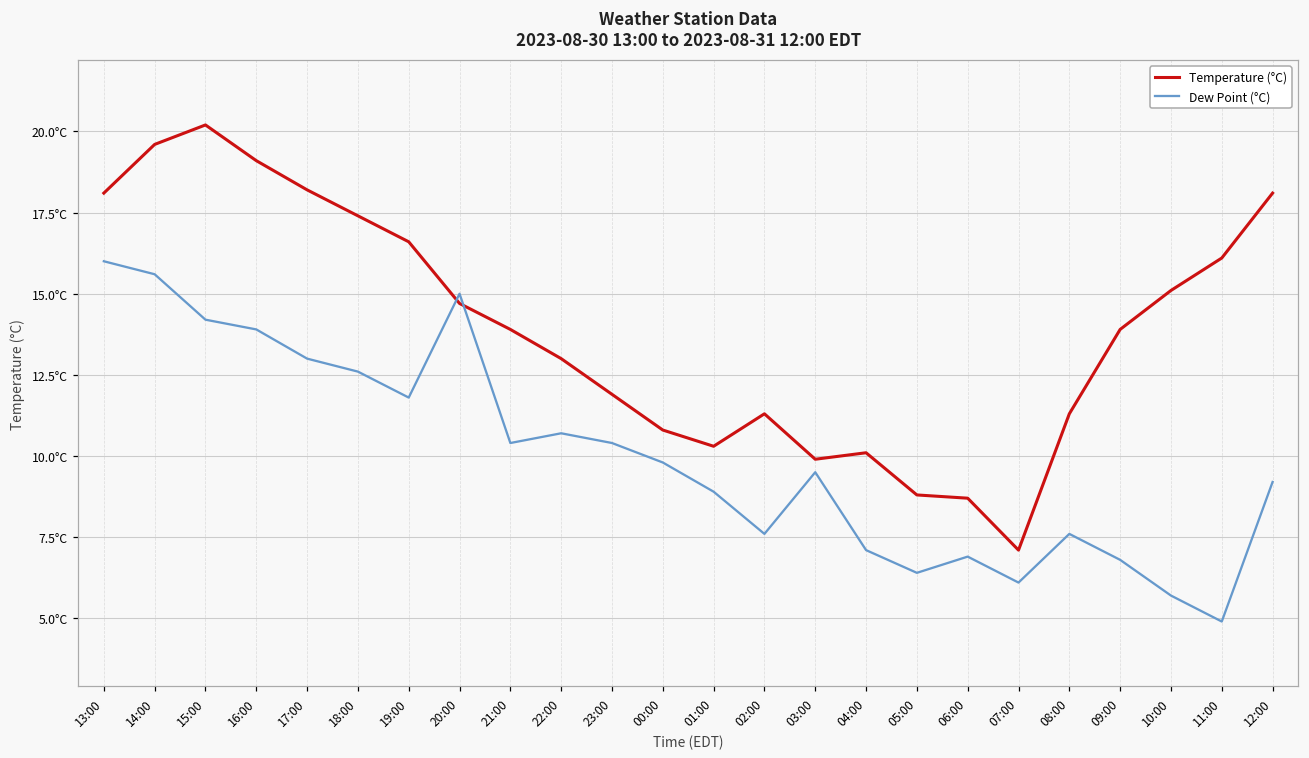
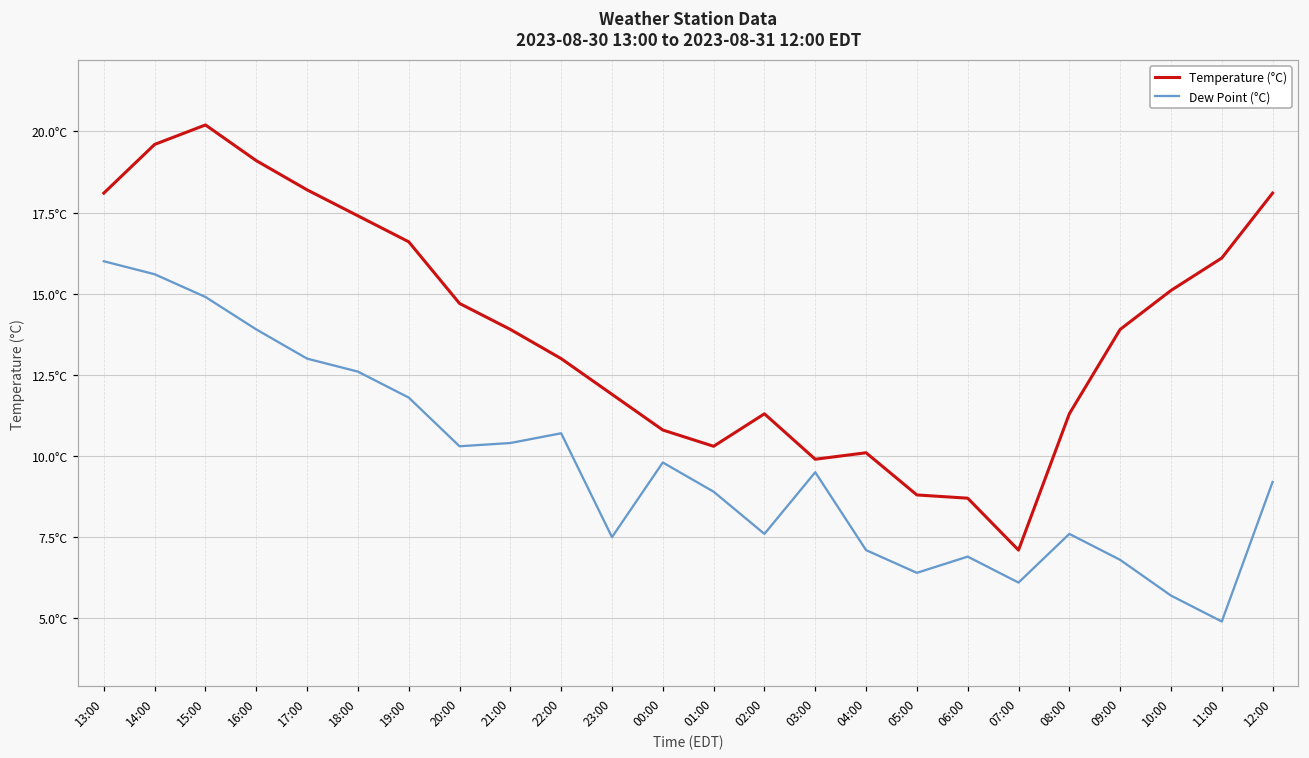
Dew Point (°C), 15:00: 14.2°C -> 14.9°C
Dew Point (°C), 20:00: 15.0°C -> 10.3°C
Dew Point (°C), 23:00: 10.4°C -> 7.5°C
